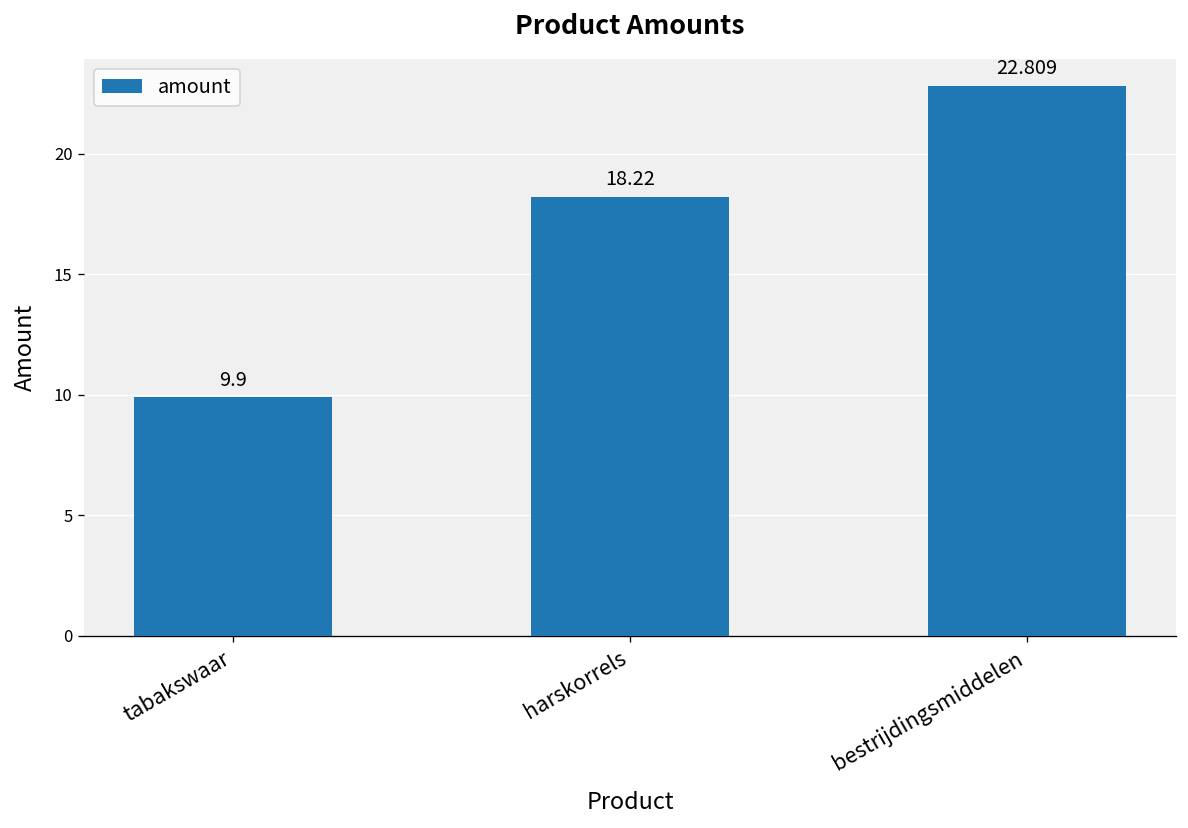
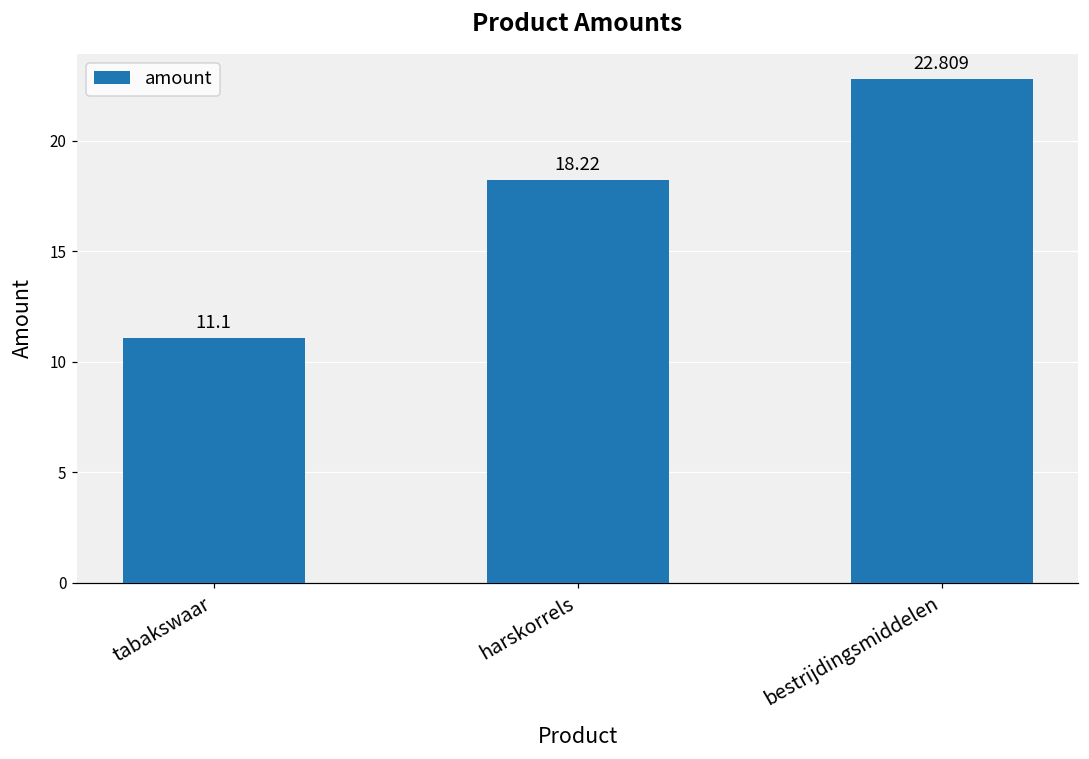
tabakswaar: 9.9 -> 11.1
